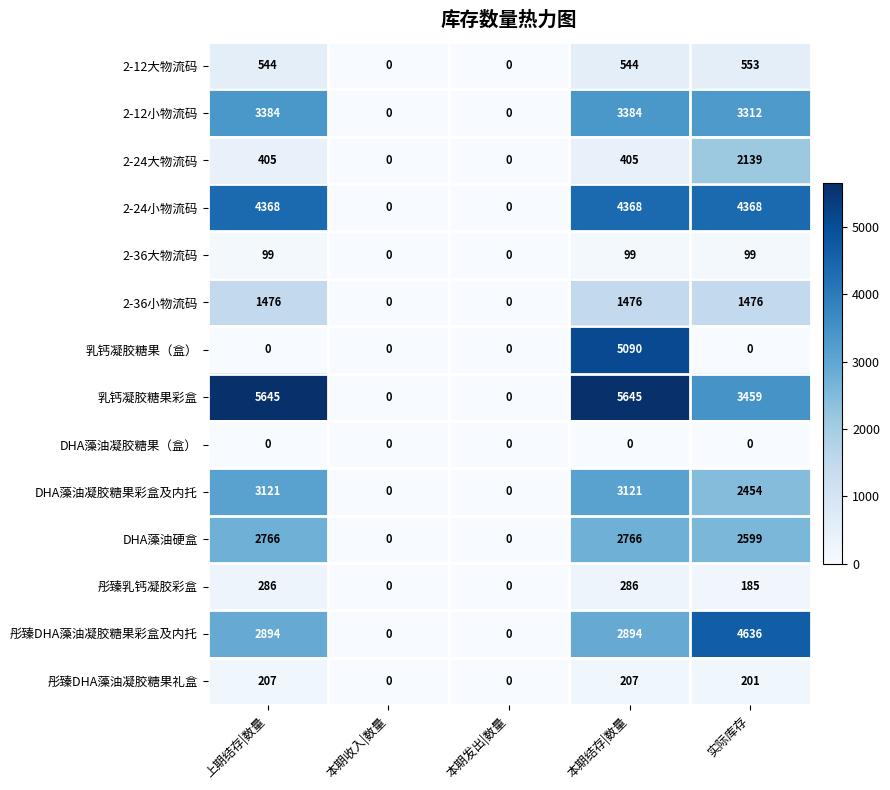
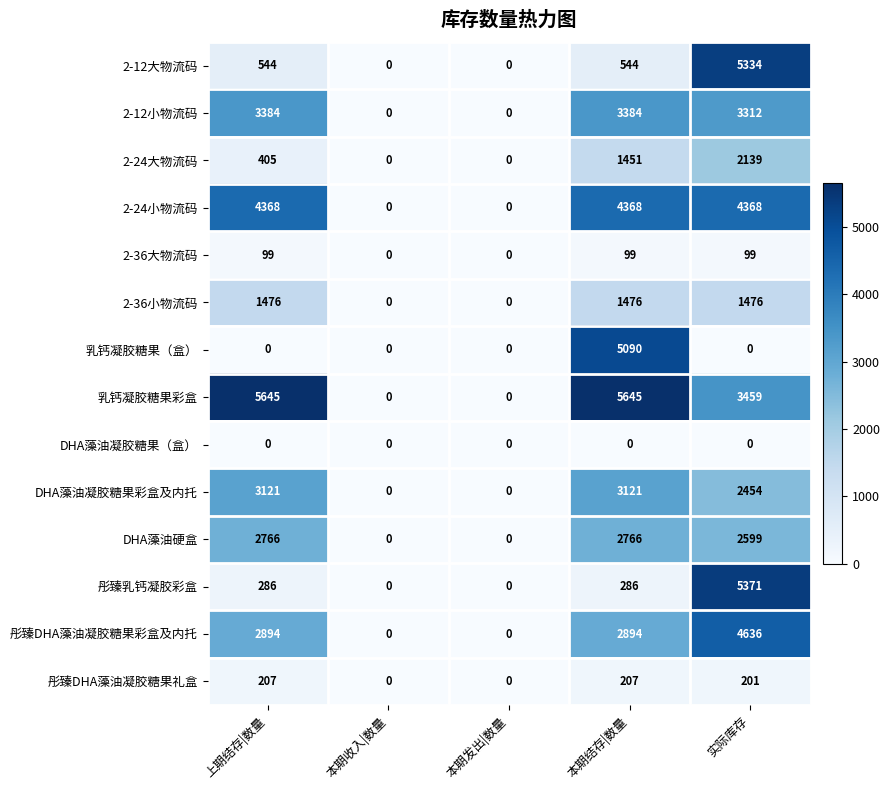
2-12大物流码, 实际库存: 553 -> 5334
2-24大物流码, 本期结存|数量: 405 -> 1451
彤臻乳钙凝胶彩盒, 实际库存: 185 -> 5371
